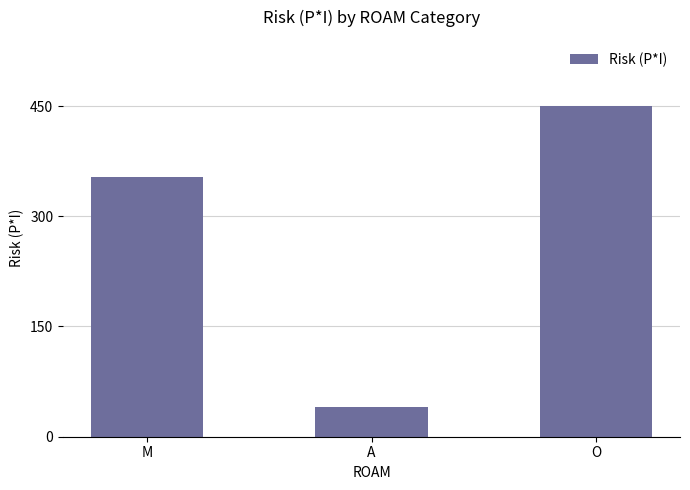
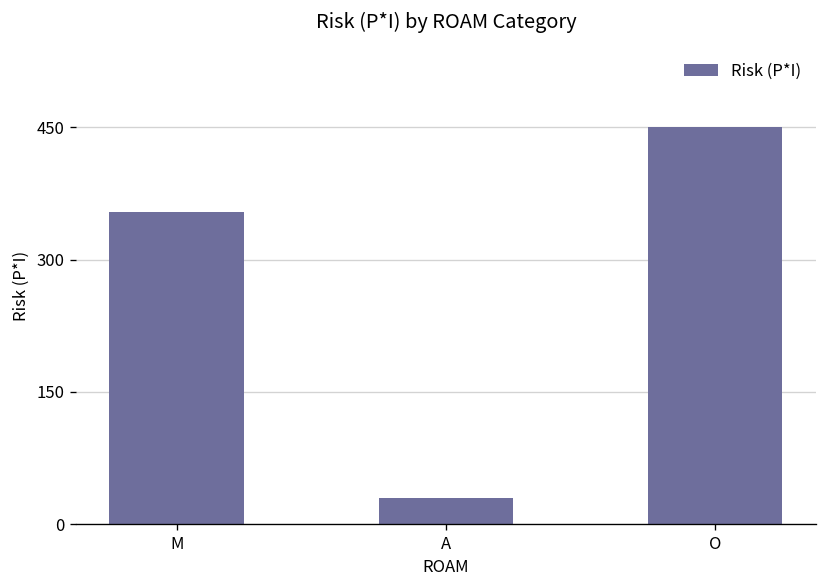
A: 40 -> 30
